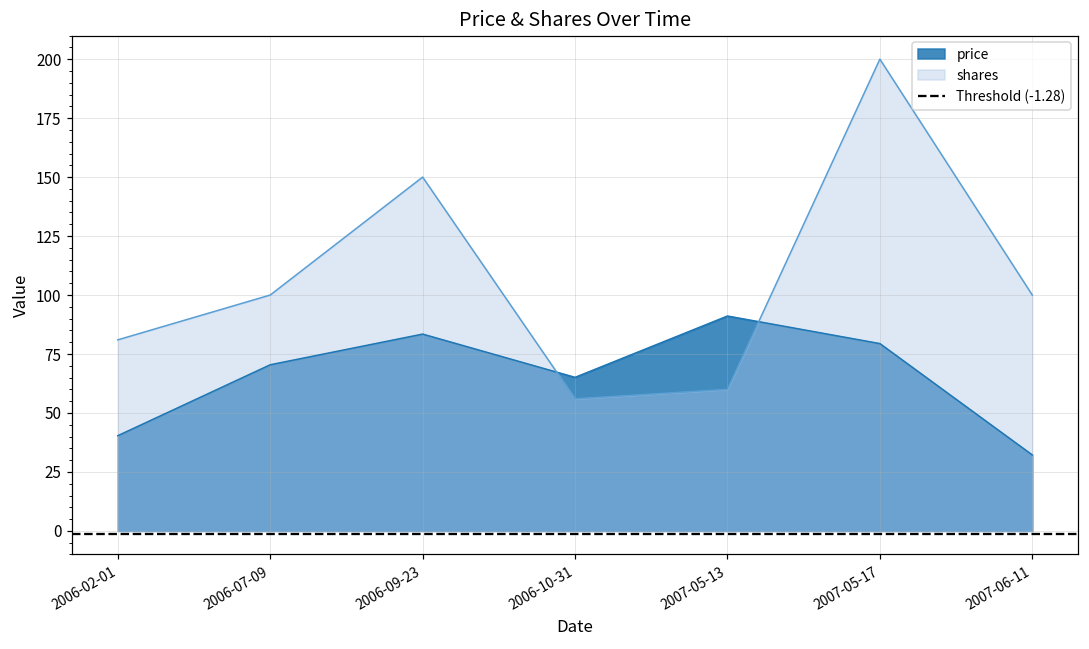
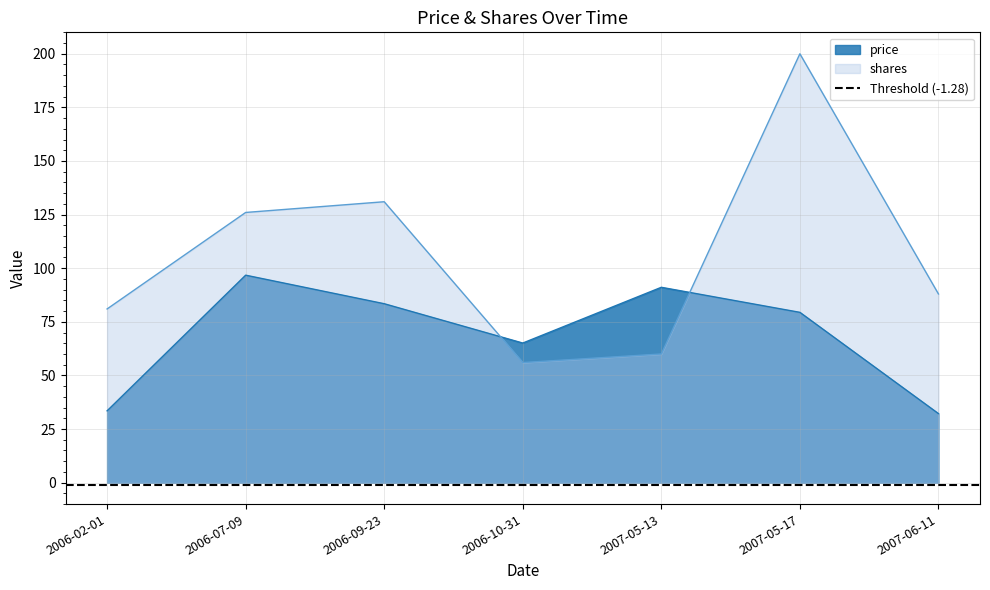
price, 2006-02-01: 40 -> 33
price, 2006-07-09: 70 -> 97
shares, 2006-07-09: 100 -> 126
shares, 2006-09-23: 150 -> 131
shares, 2007-06-11: 100 -> 88
